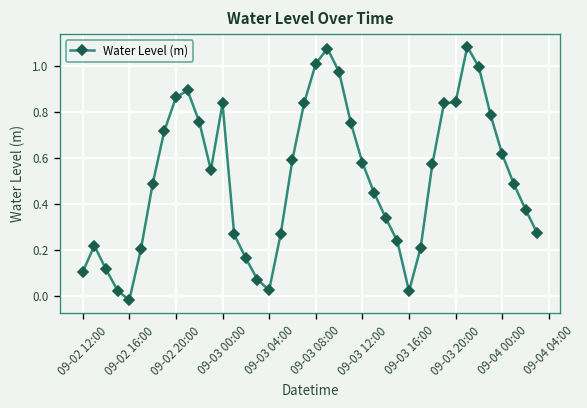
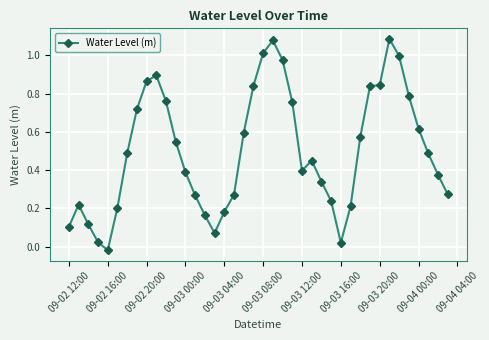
09-03 00:00: 0.84 -> 0.39
09-03 04:00: 0.03 -> 0.18
09-03 12:00: 0.58 -> 0.40
